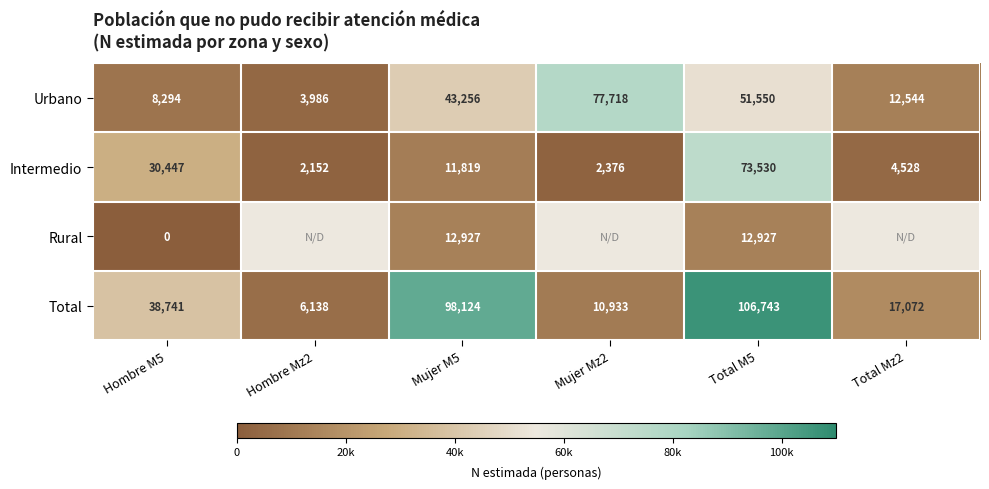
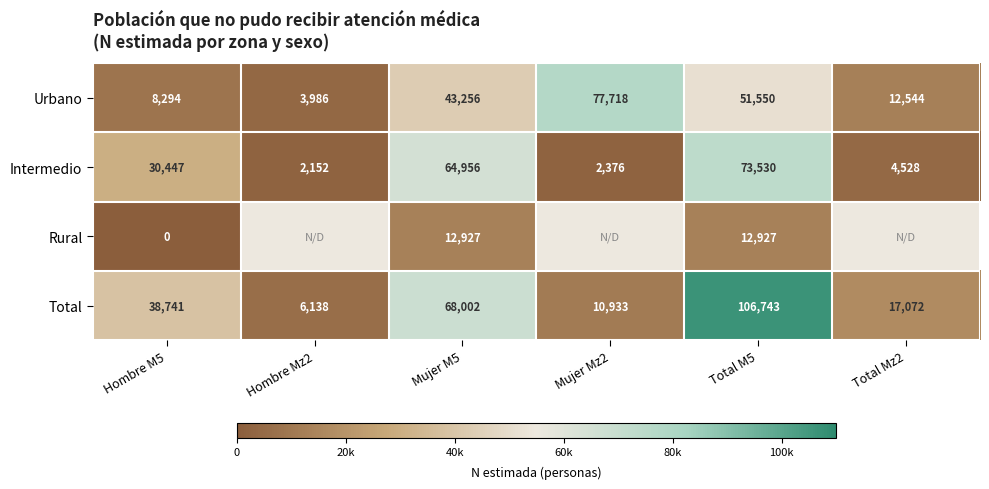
Intermedio, Mujer M5: 11,819 -> 64,956
Total, Mujer M5: 98,124 -> 68,002
